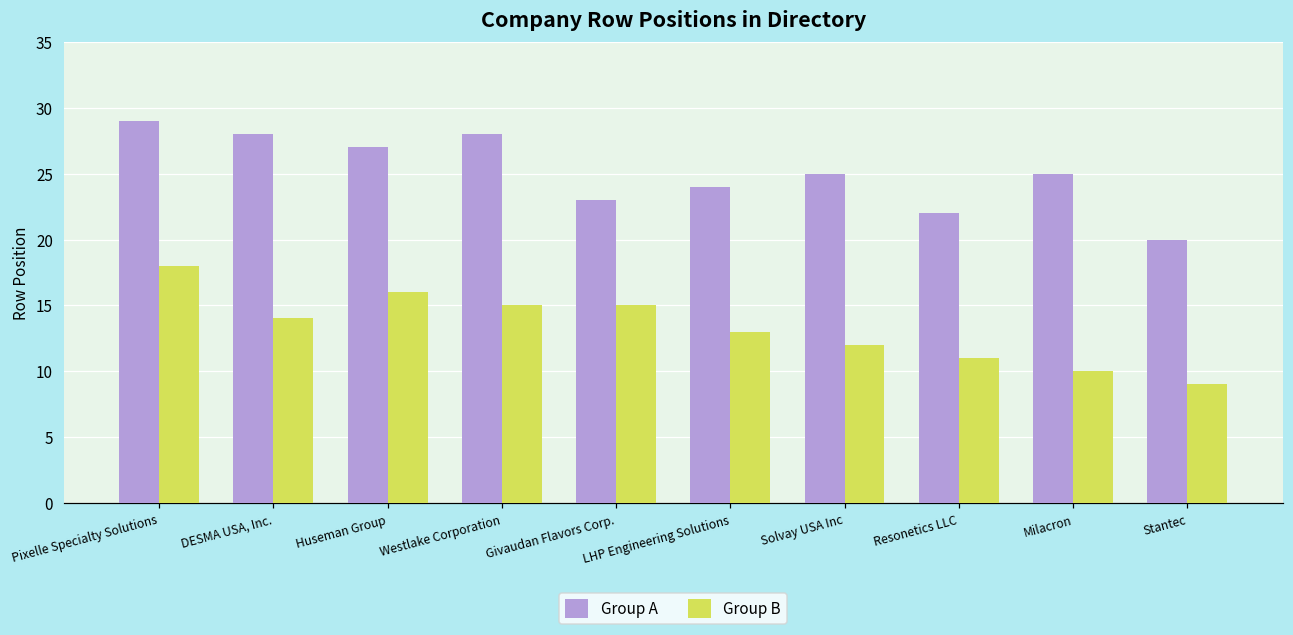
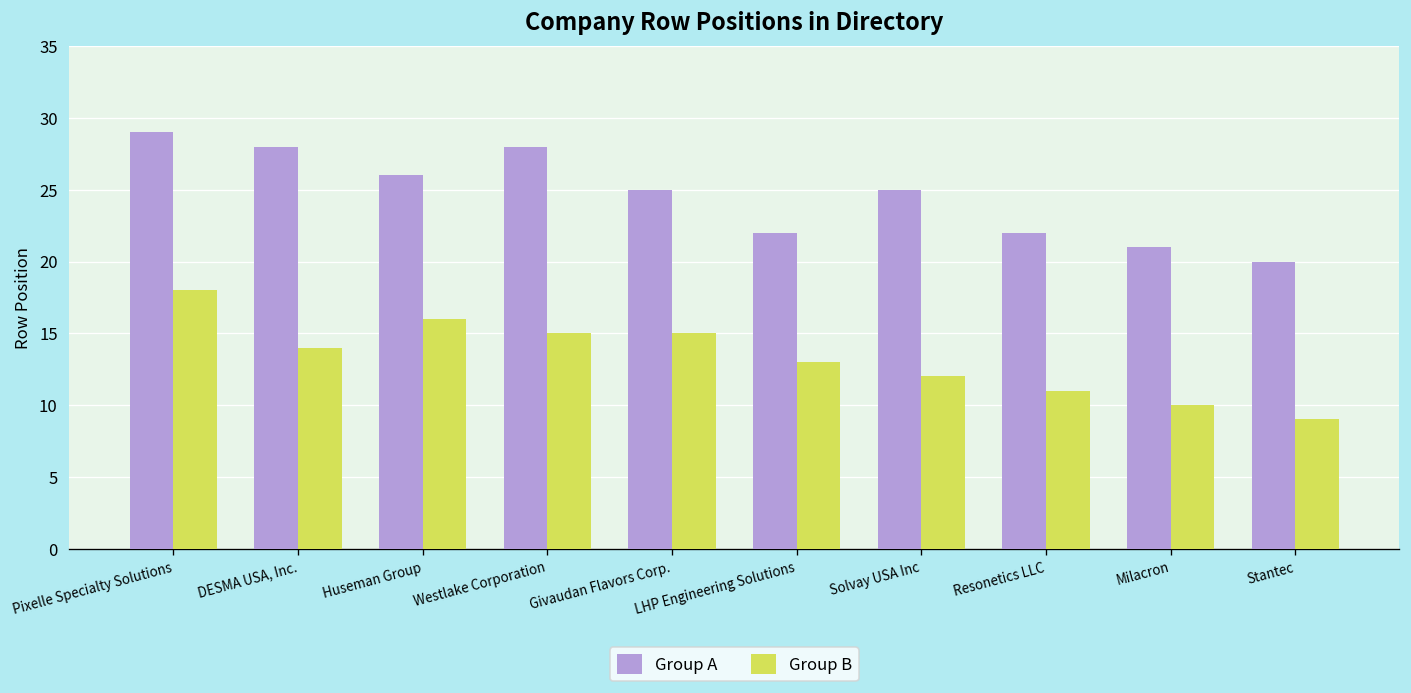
Group A, Huseman Group: 27 -> 26
Group A, Givaudan Flavors Corp.: 23 -> 25
Group A, LHP Engineering Solutions: 24 -> 22
Group A, Milacron: 25 -> 21
